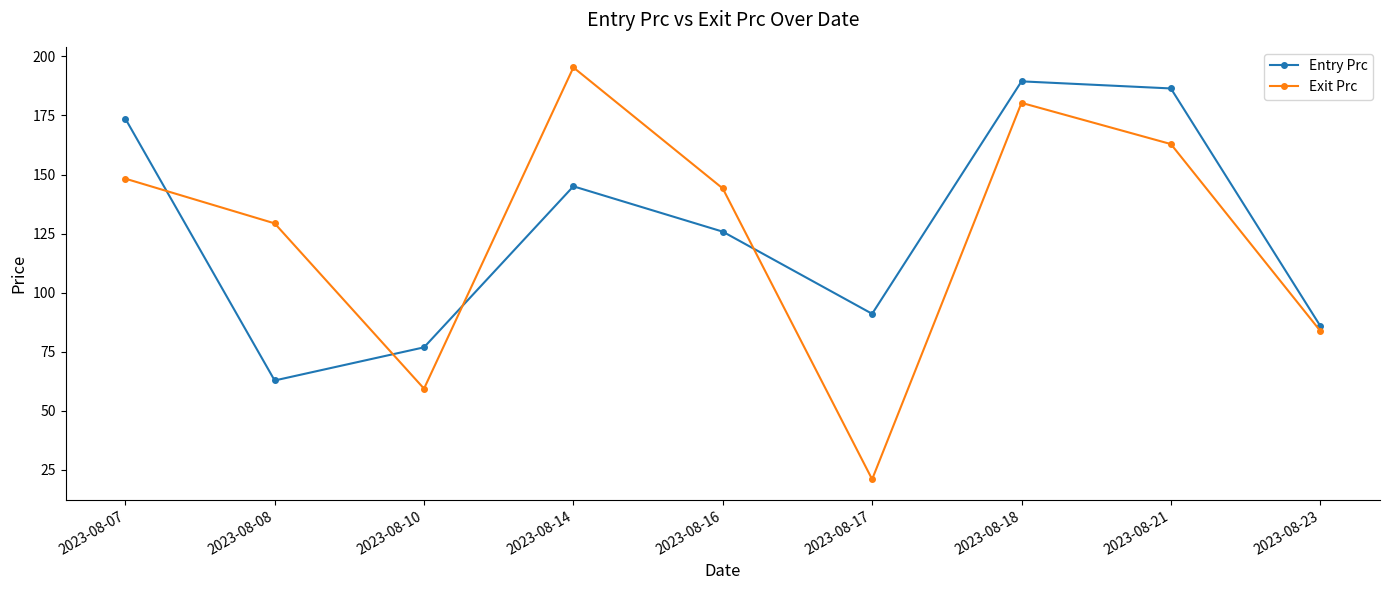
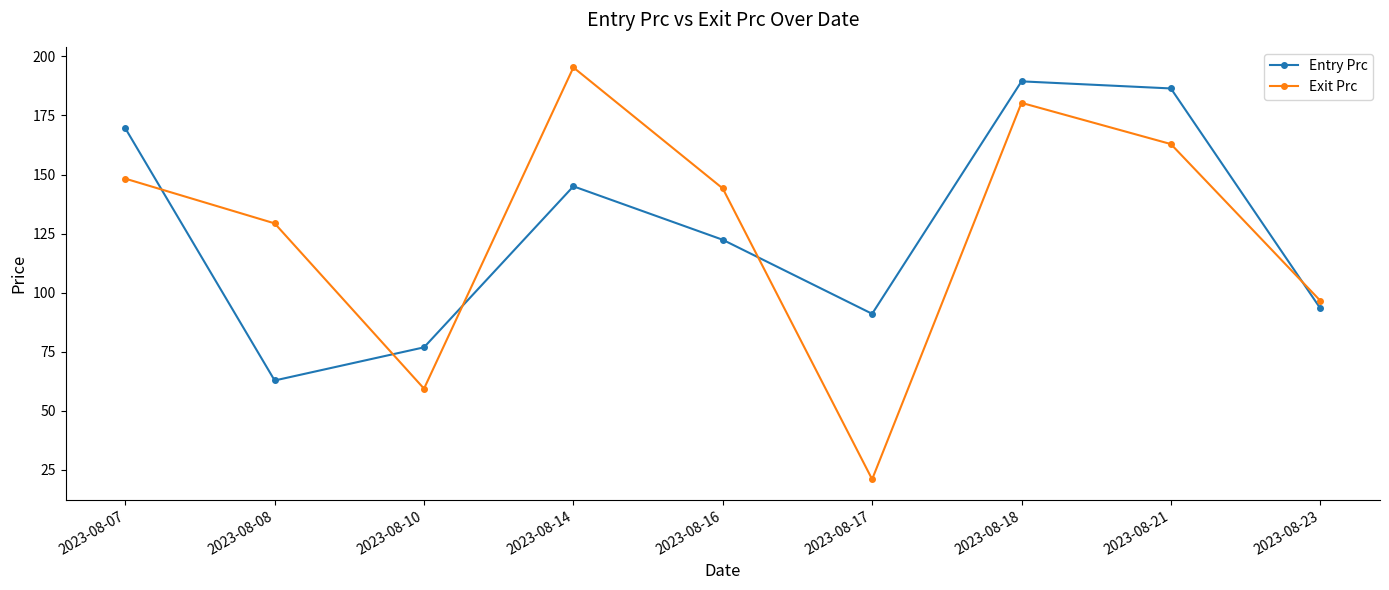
Entry Prc, 2023-08-07: 174 -> 170
Entry Prc, 2023-08-16: 126 -> 122
Entry Prc, 2023-08-23: 86 -> 93
Exit Prc, 2023-08-23: 84 -> 97
